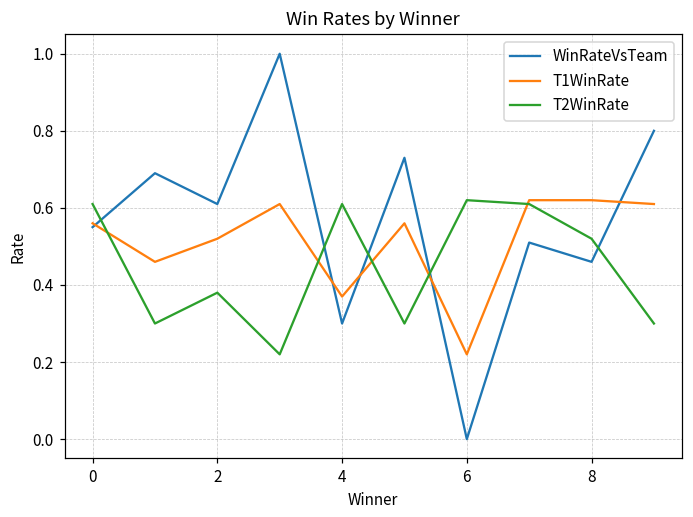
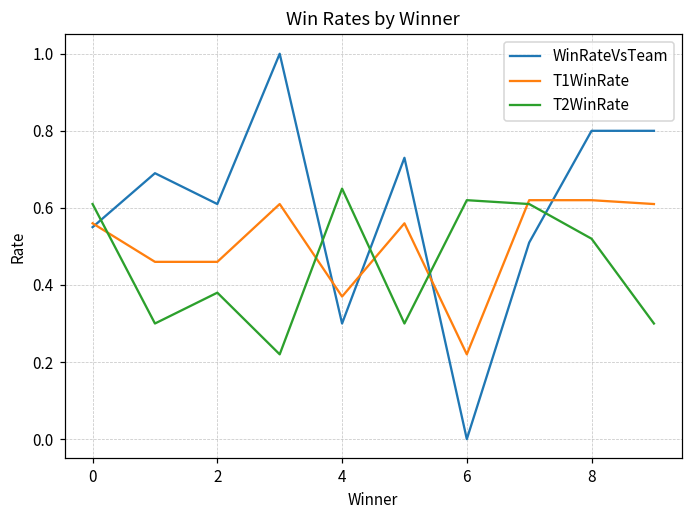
T1WinRate, 2: 0.52 -> 0.46
T2WinRate, 4: 0.61 -> 0.65
WinRateVsTeam, 8: 0.46 -> 0.80
